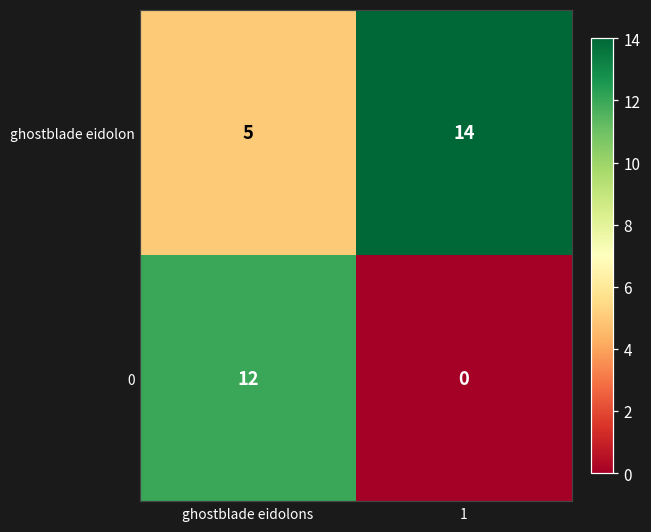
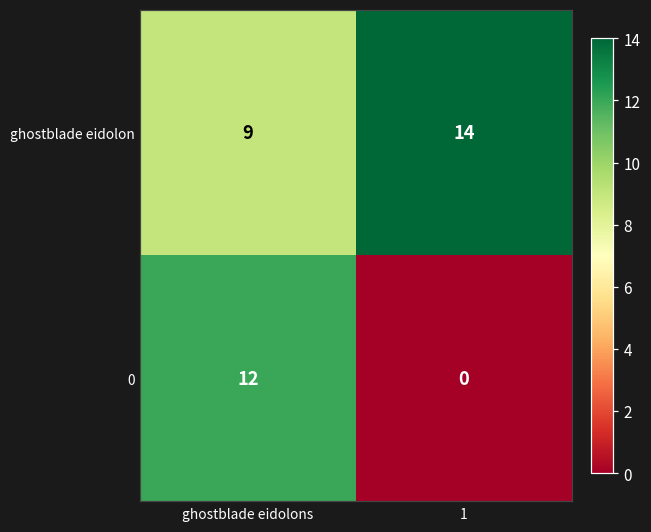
ghostblade eidolon, ghostblade eidolons: 5 -> 9
